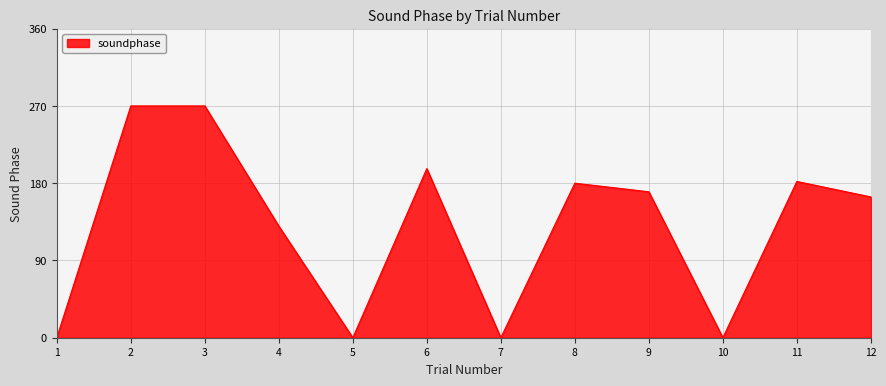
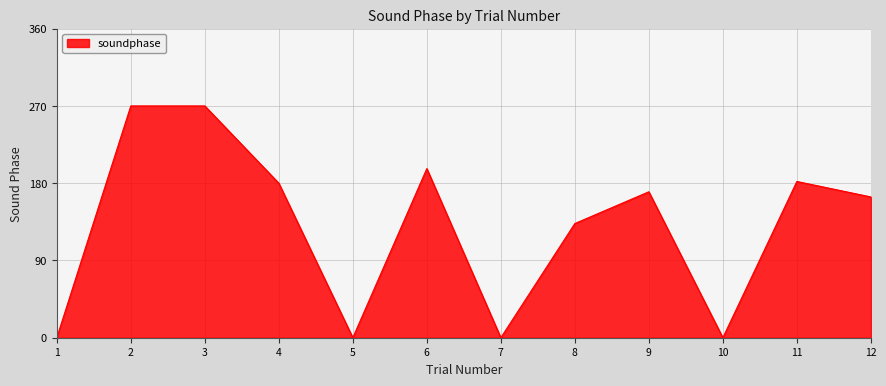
4: 130 -> 180
8: 180 -> 130
